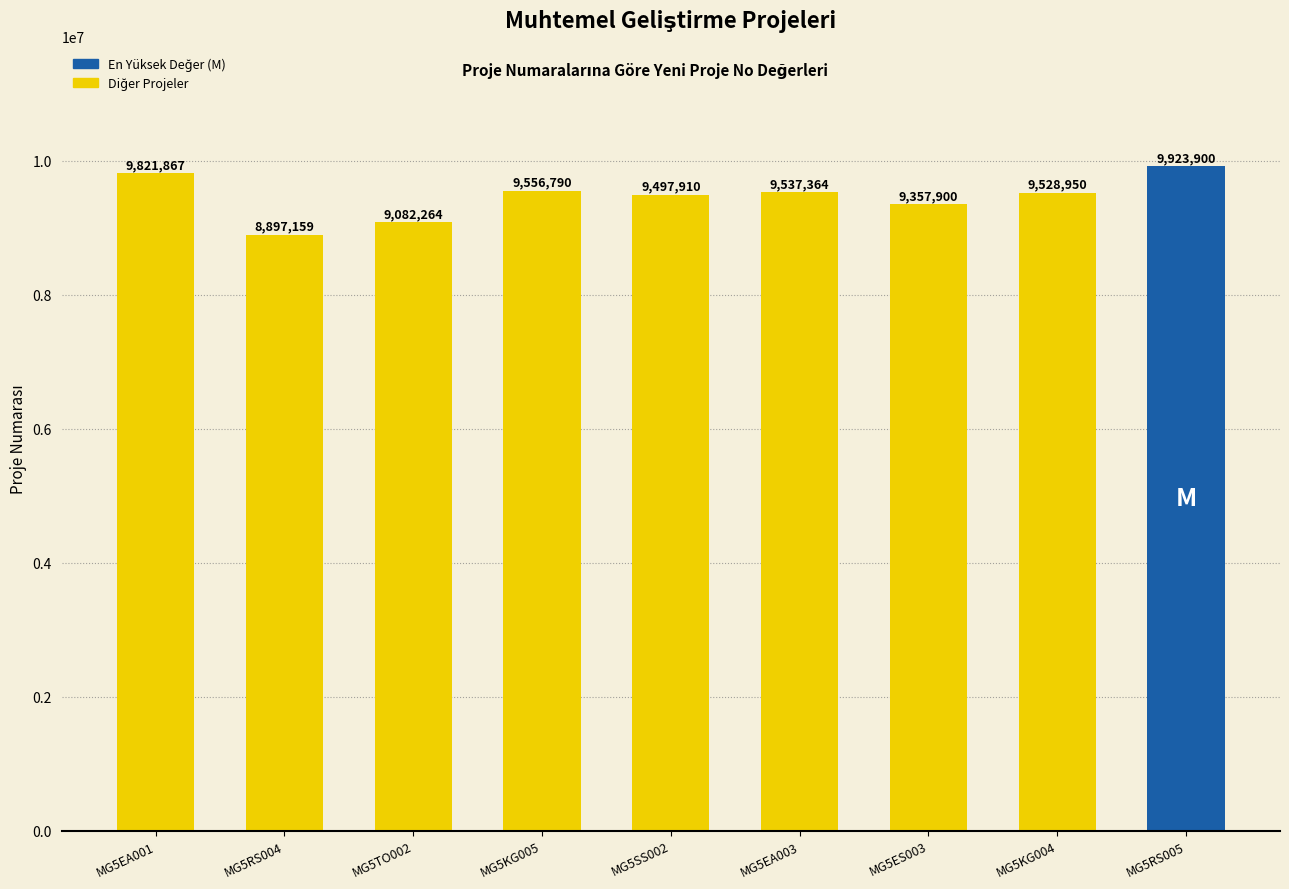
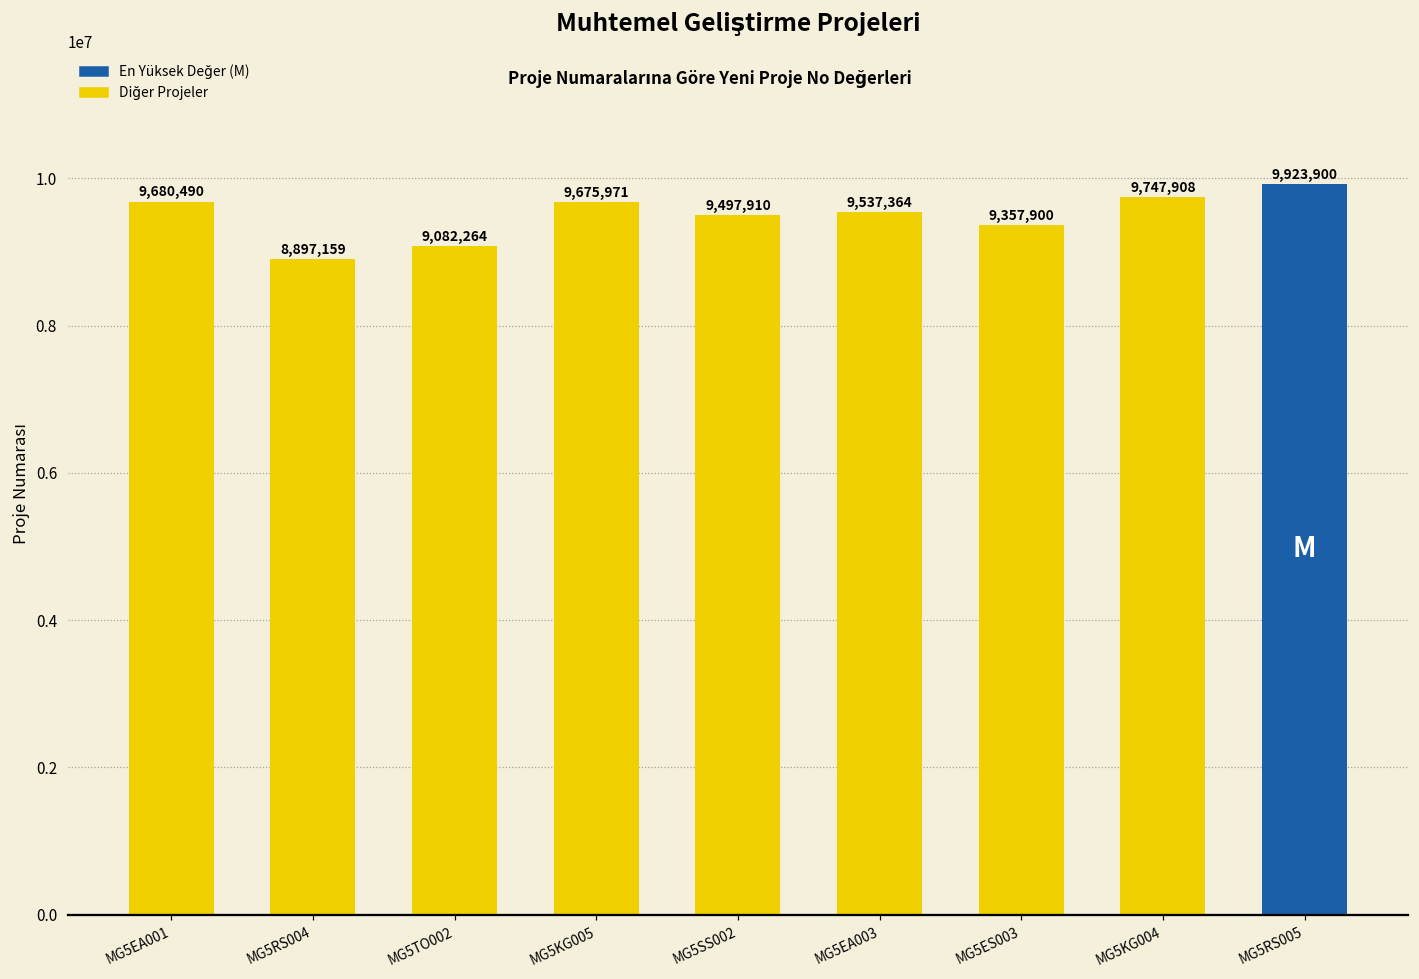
MG5EA001: 9,821,867 -> 9,680,490
MG5KG005: 9,556,790 -> 9,675,971
MG5KG004: 9,528,950 -> 9,747,908
